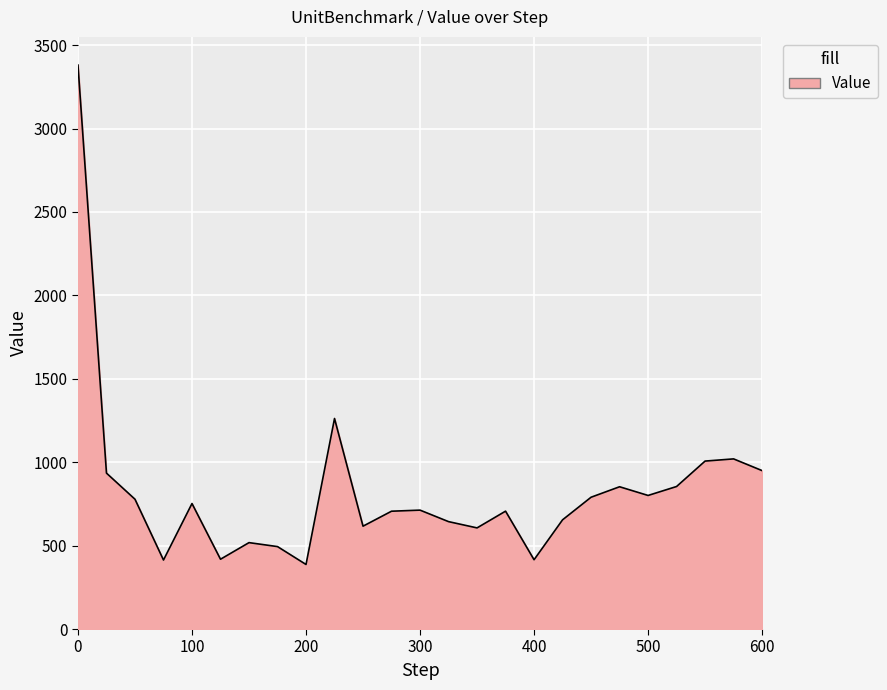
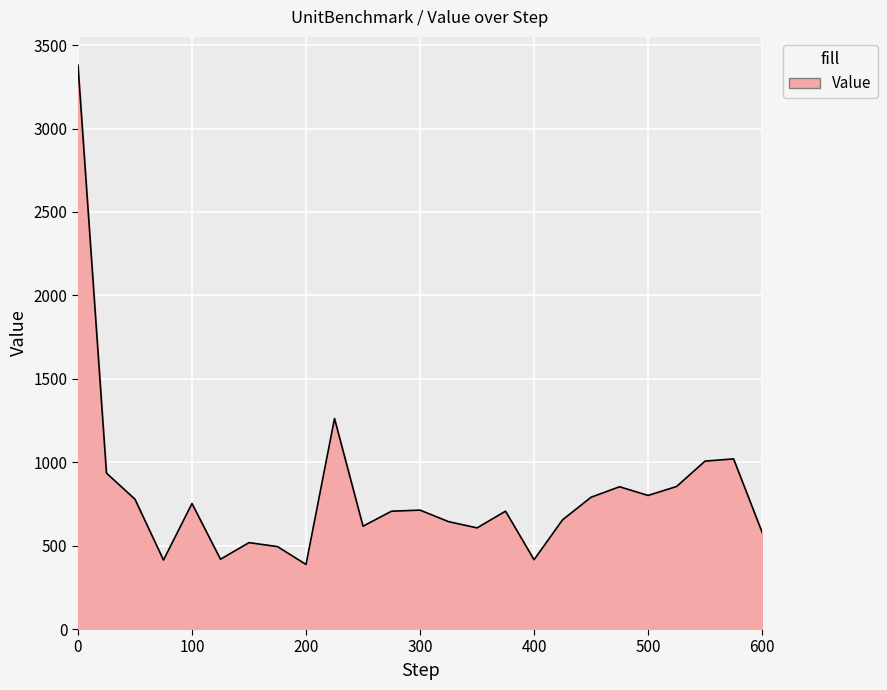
600: 950 -> 580
